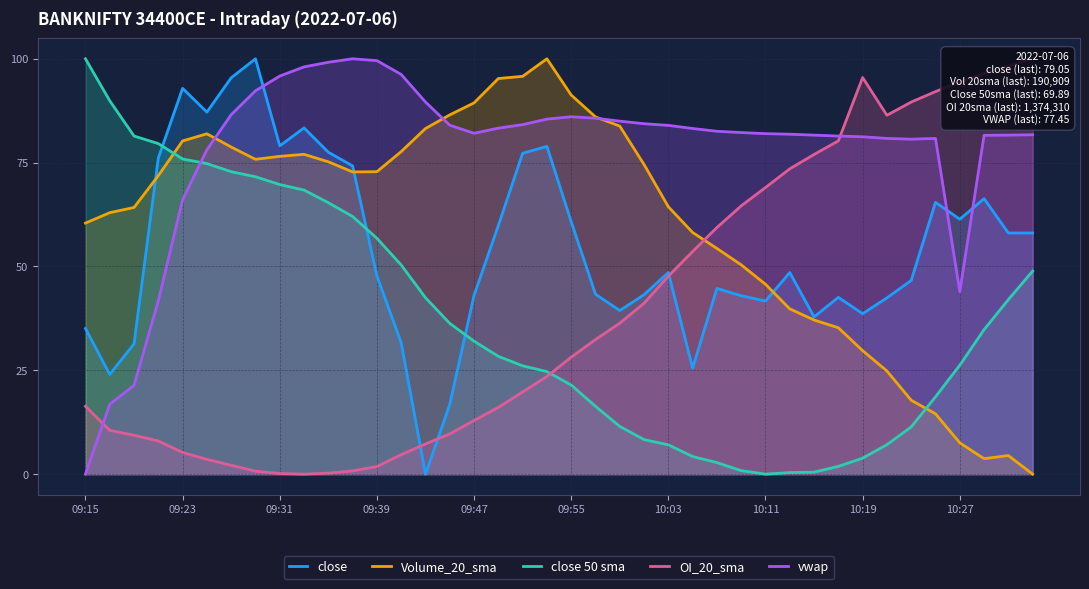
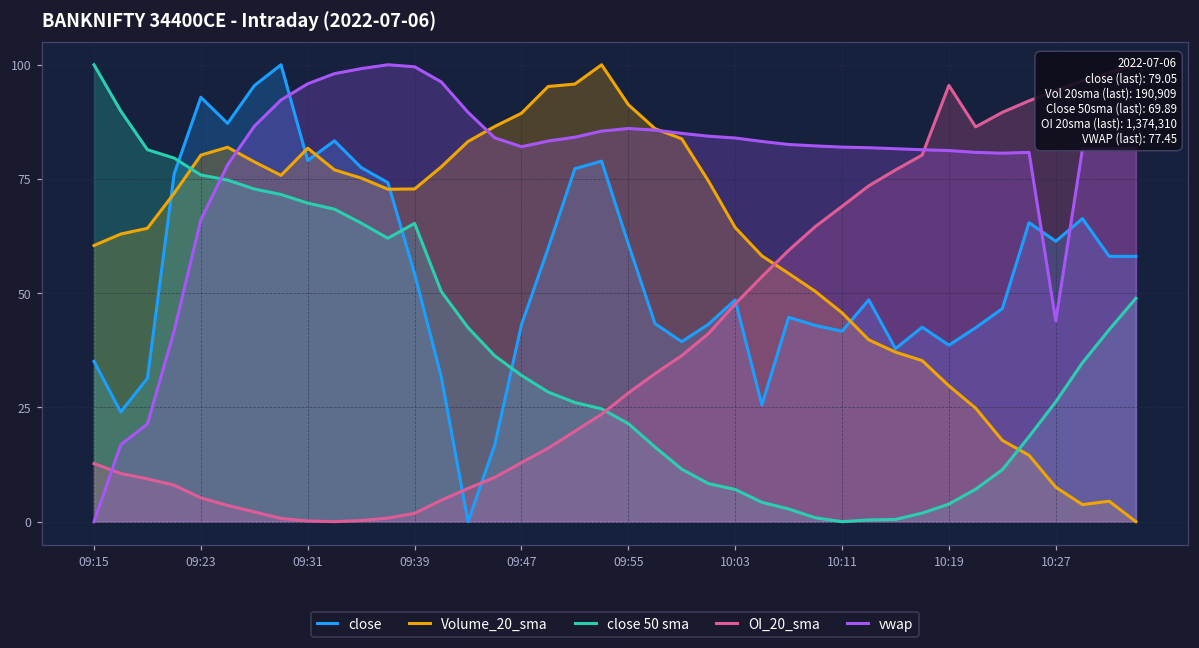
OI_20_sma, 09:15: 16 -> 13
Volume_20_sma, 09:31: 77 -> 82
close, 09:39: 48 -> 54
close 50 sma, 09:39: 57 -> 65
